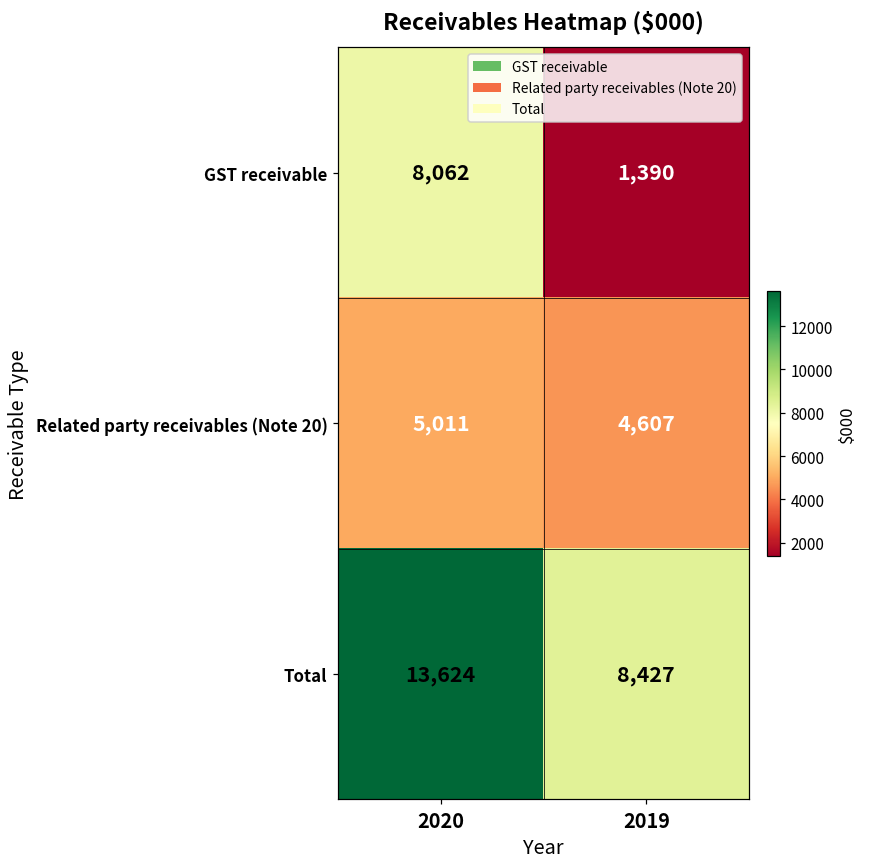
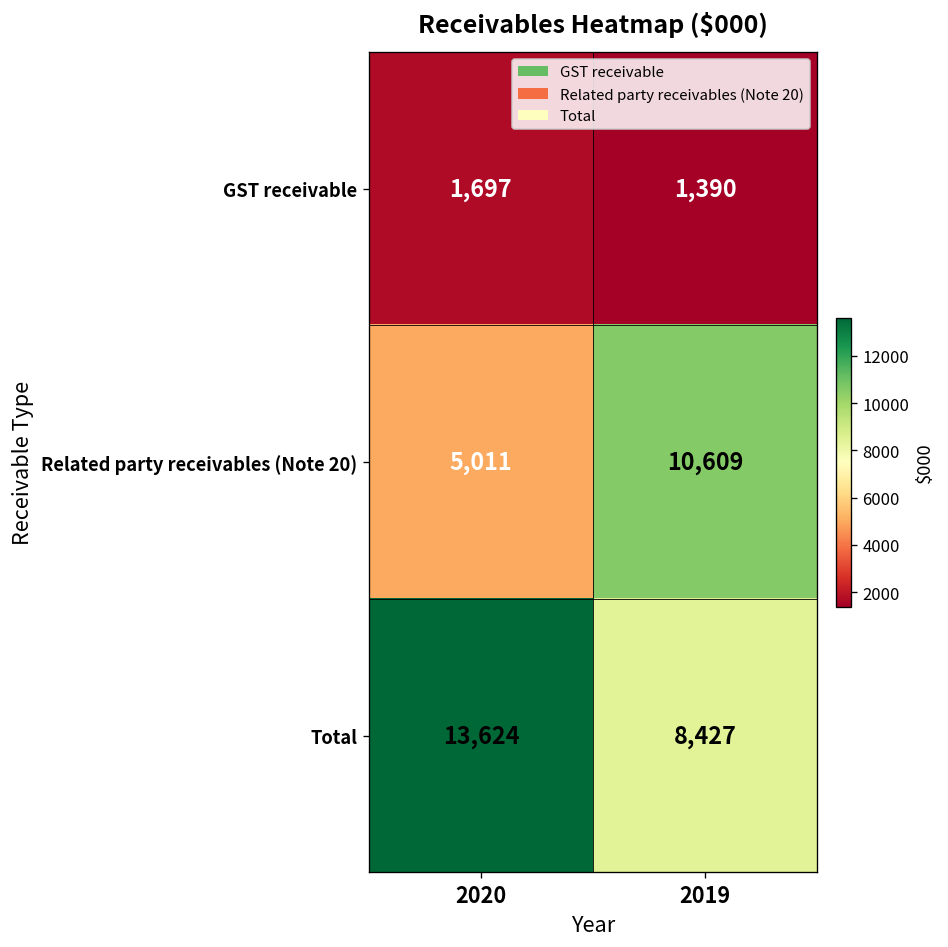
GST receivable, 2020: 8,062 -> 1,697
Related party receivables (Note 20), 2019: 4,607 -> 10,609
